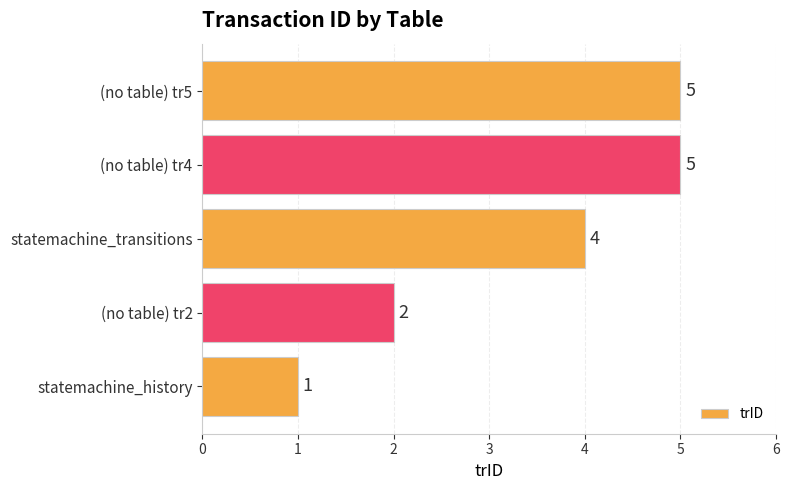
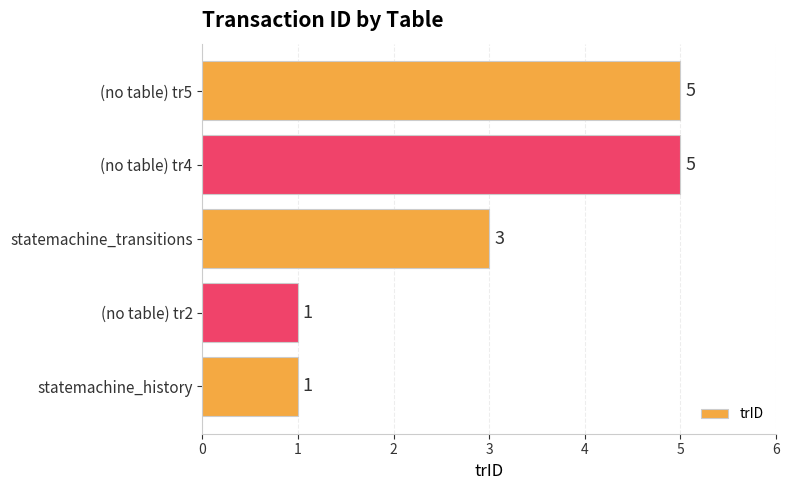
statemachine_transitions: 4 -> 3
(no table) tr2: 2 -> 1
